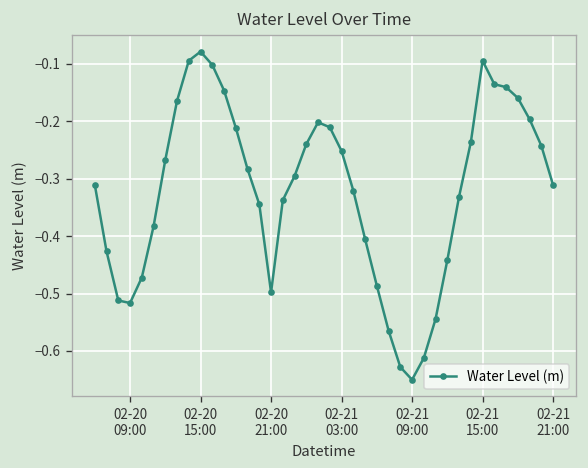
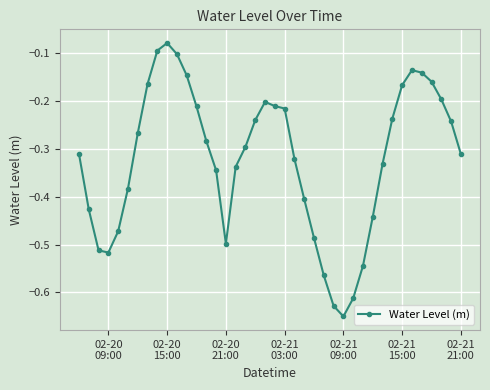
02-21 03:00: -0.25 -> -0.22
02-21 15:00: -0.09 -> -0.17
